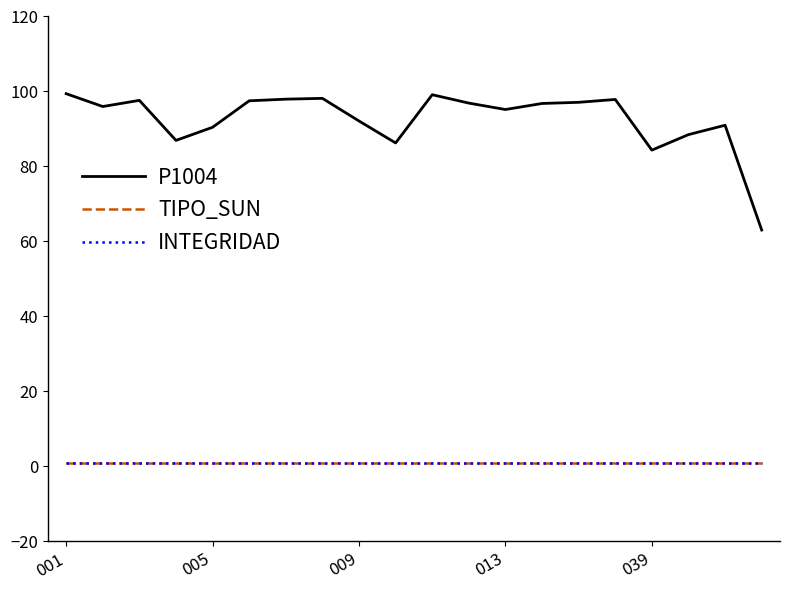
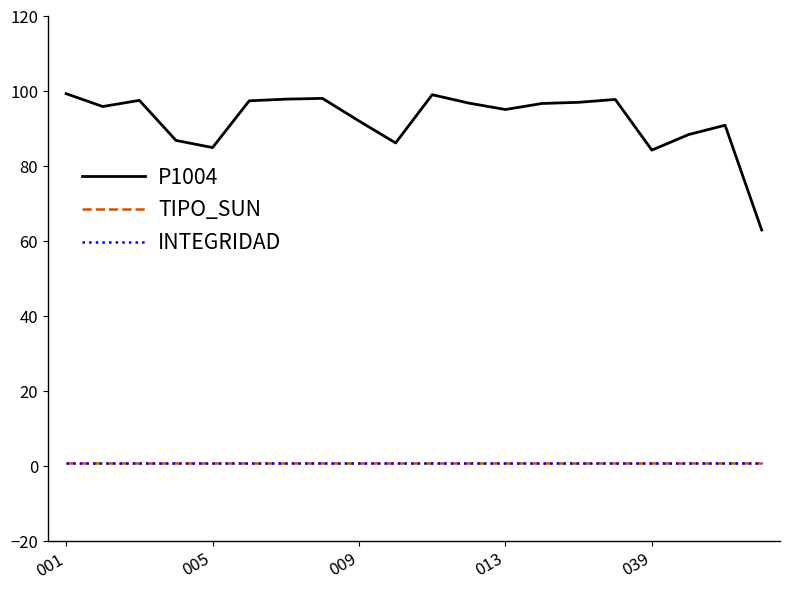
P1004, 005: 90 -> 85
